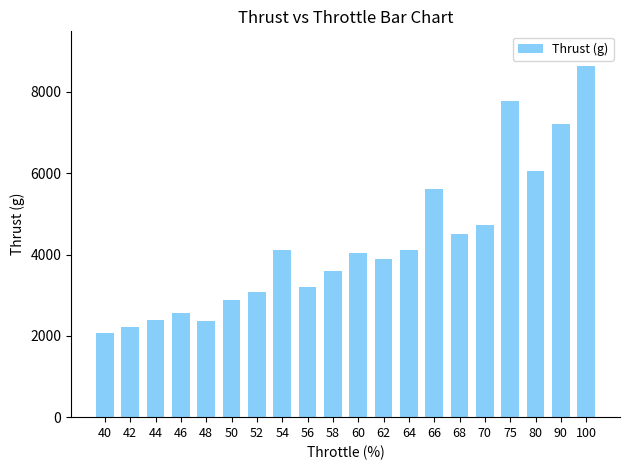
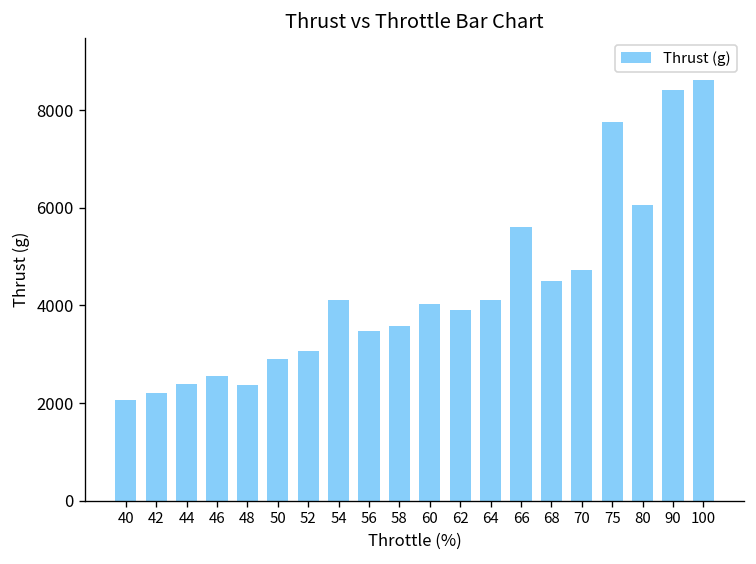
56: 3200 -> 3500
90: 7200 -> 8400
